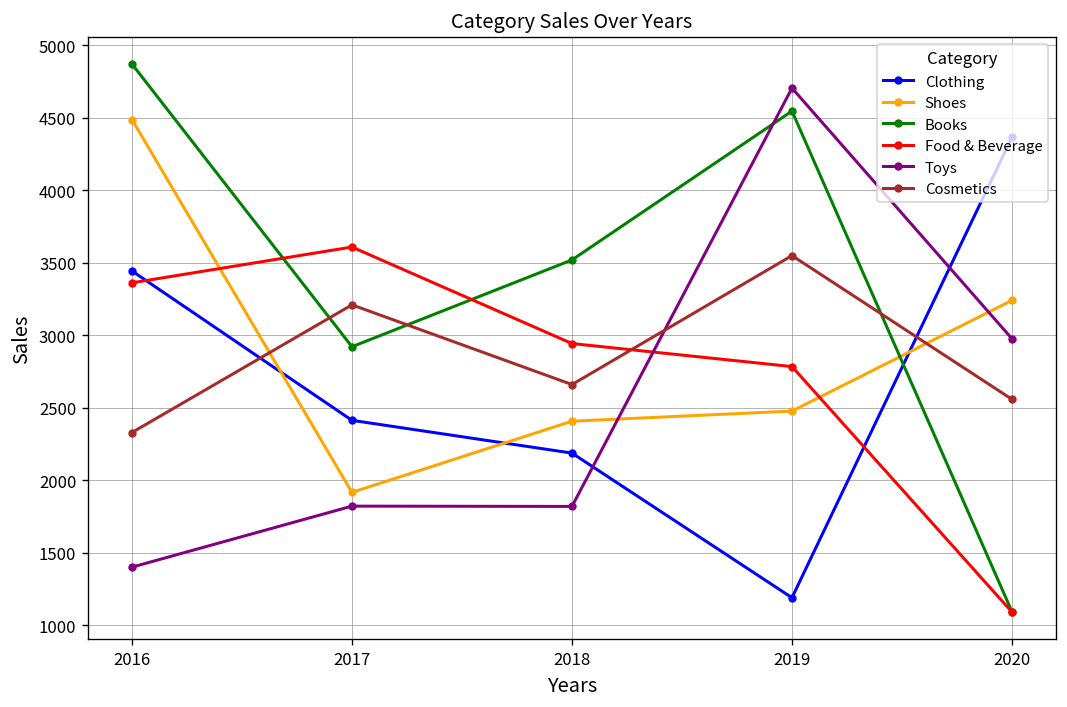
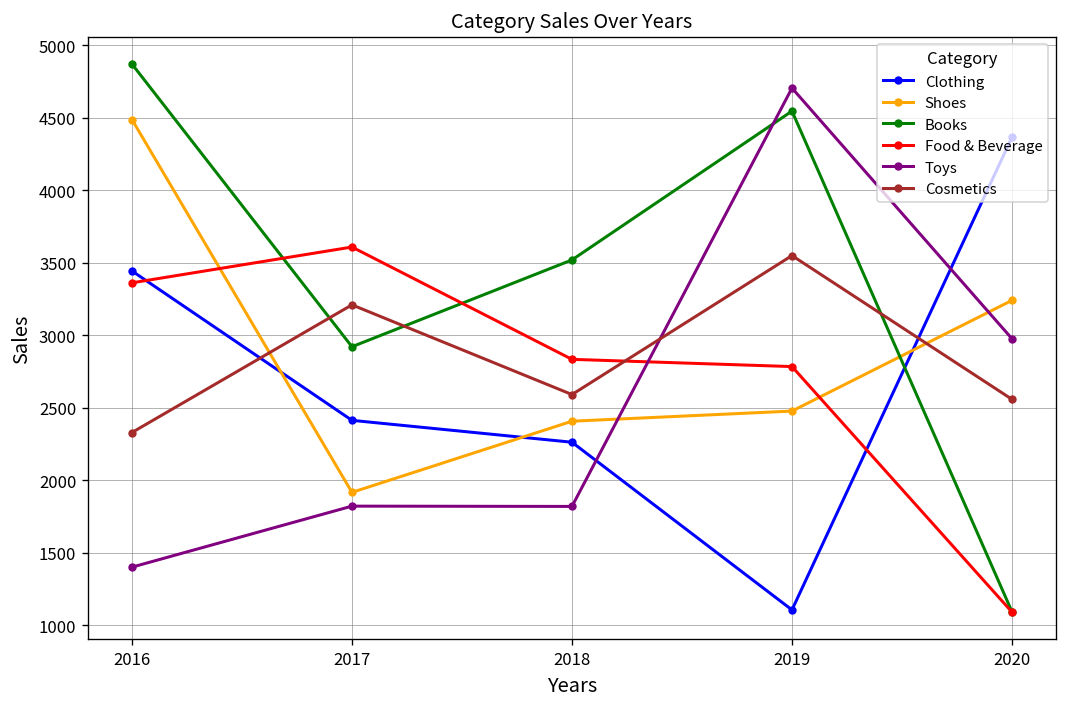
Clothing, 2018: 2190 -> 2260
Food & Beverage, 2018: 2940 -> 2830
Cosmetics, 2018: 2660 -> 2590
Clothing, 2019: 1190 -> 1110
